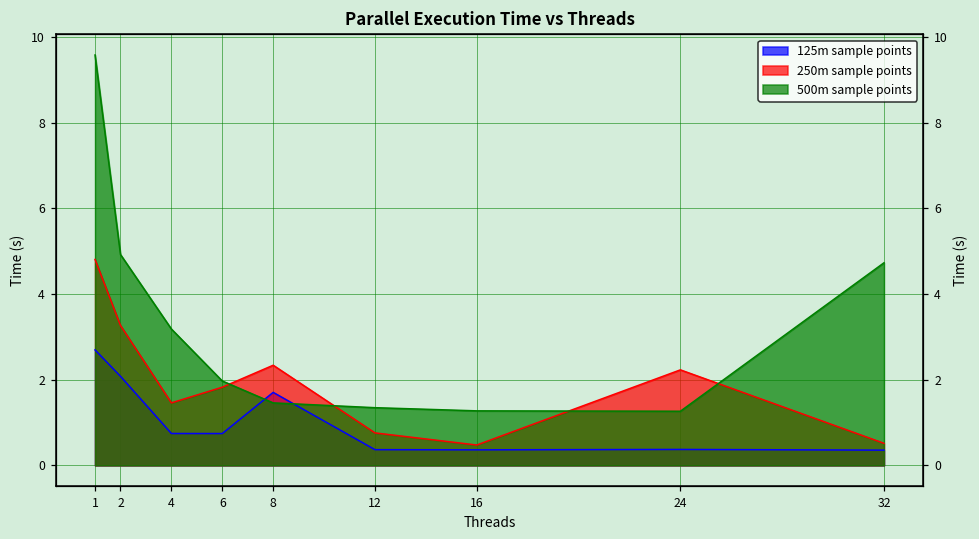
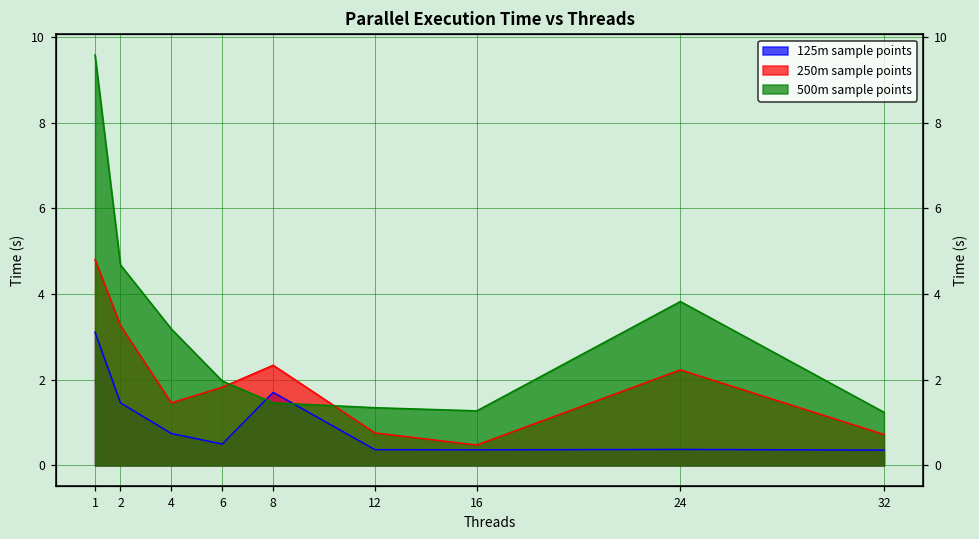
125m sample points, 1: 2.7 -> 3.1
125m sample points, 2: 2.1 -> 1.5
500m sample points, 2: 4.9 -> 4.7
125m sample points, 6: 0.7 -> 0.5
500m sample points, 24: 1.3 -> 3.8
250m sample points, 32: 0.5 -> 0.7
500m sample points, 32: 4.7 -> 1.2
